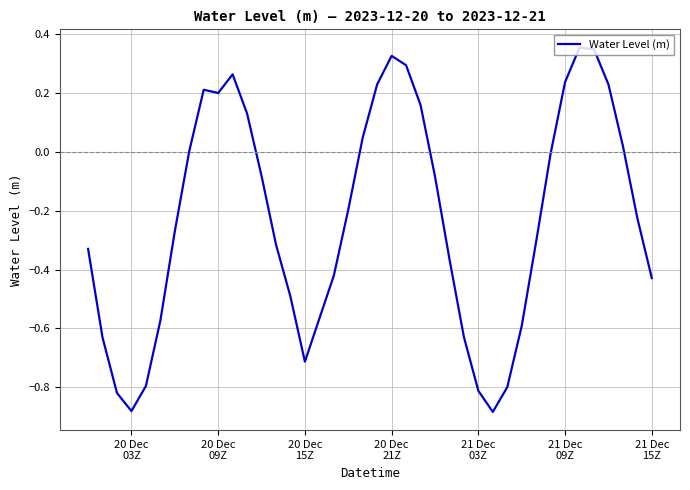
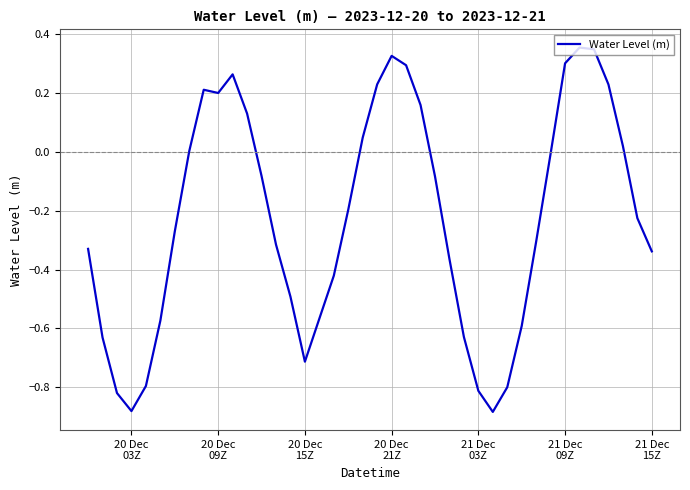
21 Dec 09Z: 0.24 -> 0.30
21 Dec 15Z: -0.43 -> -0.34
